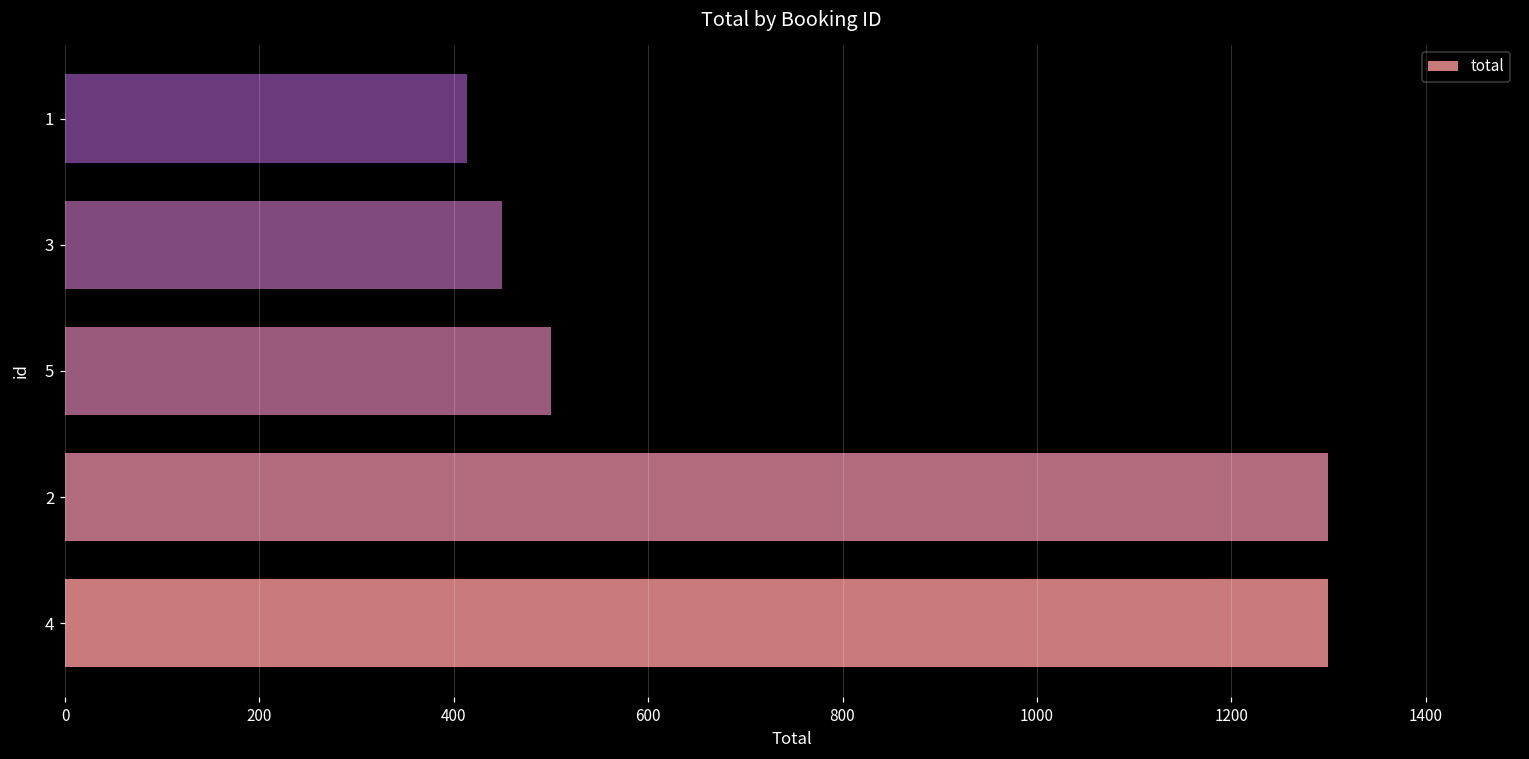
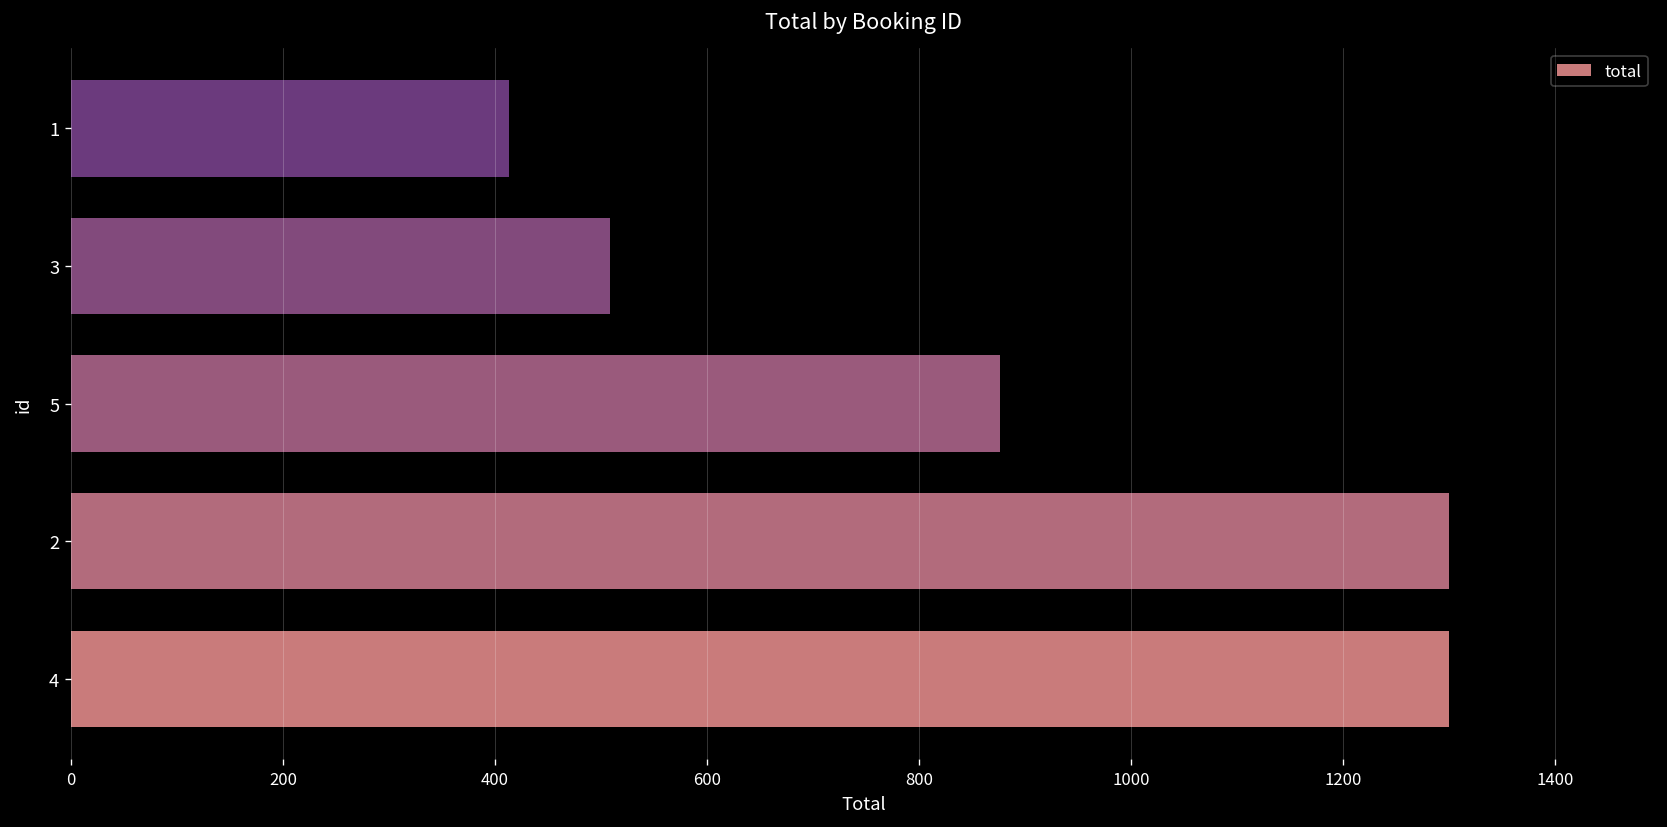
3: 450 -> 510
5: 500 -> 880
